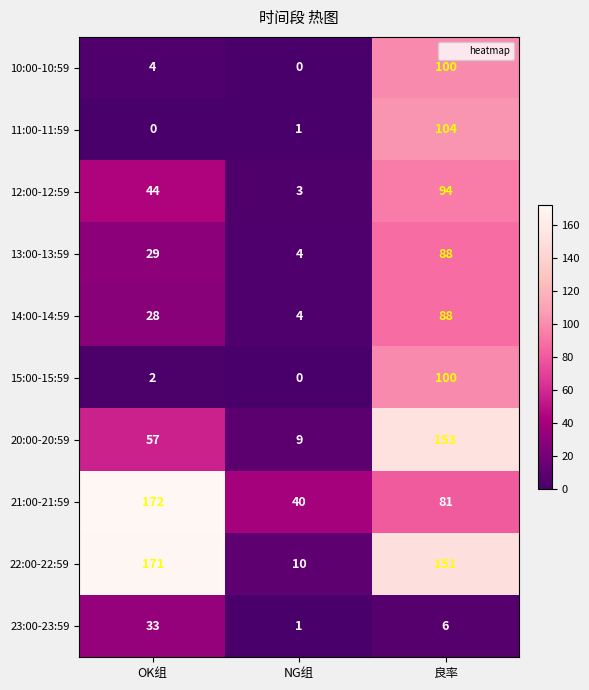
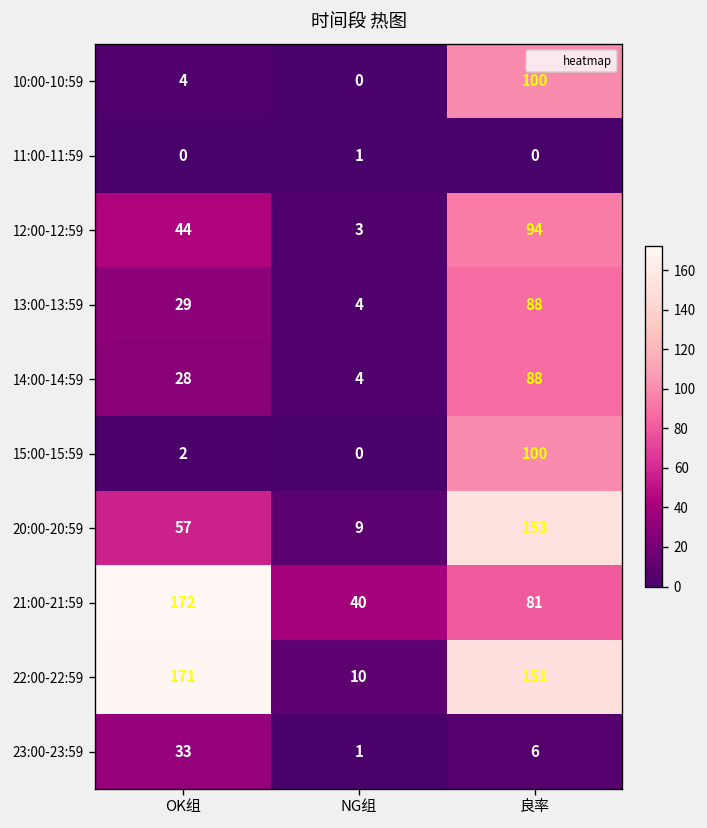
11:00-11:59, 良率: 104 -> 0
